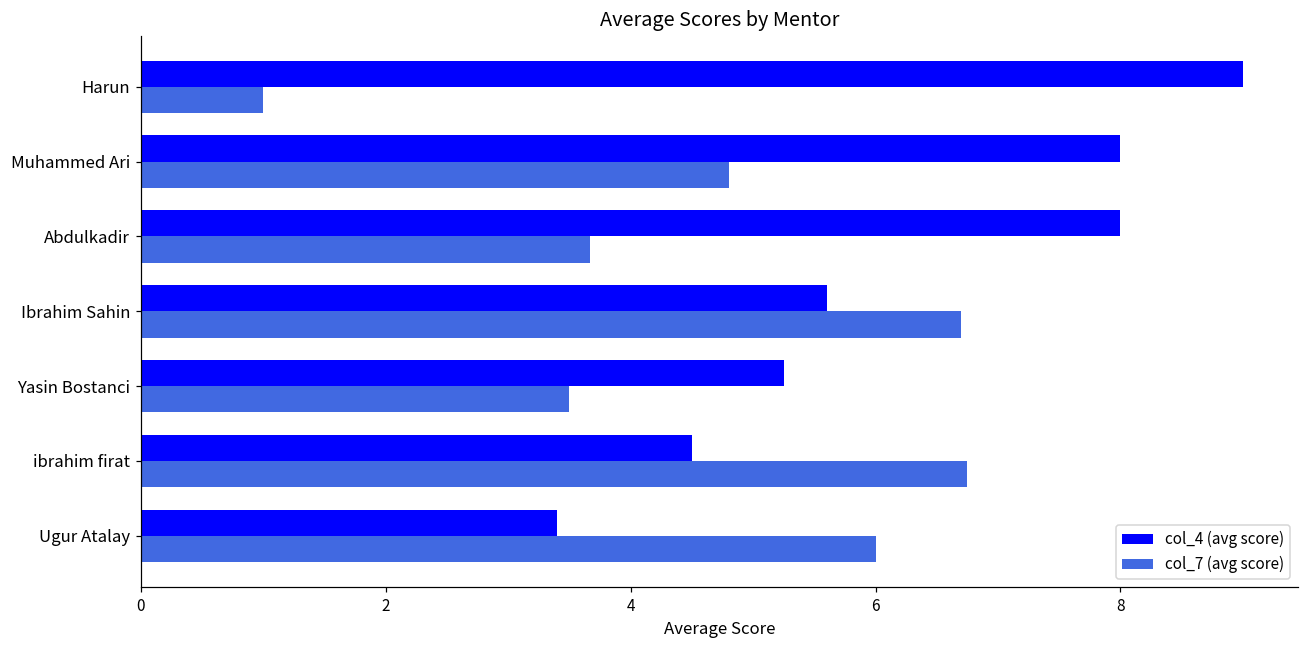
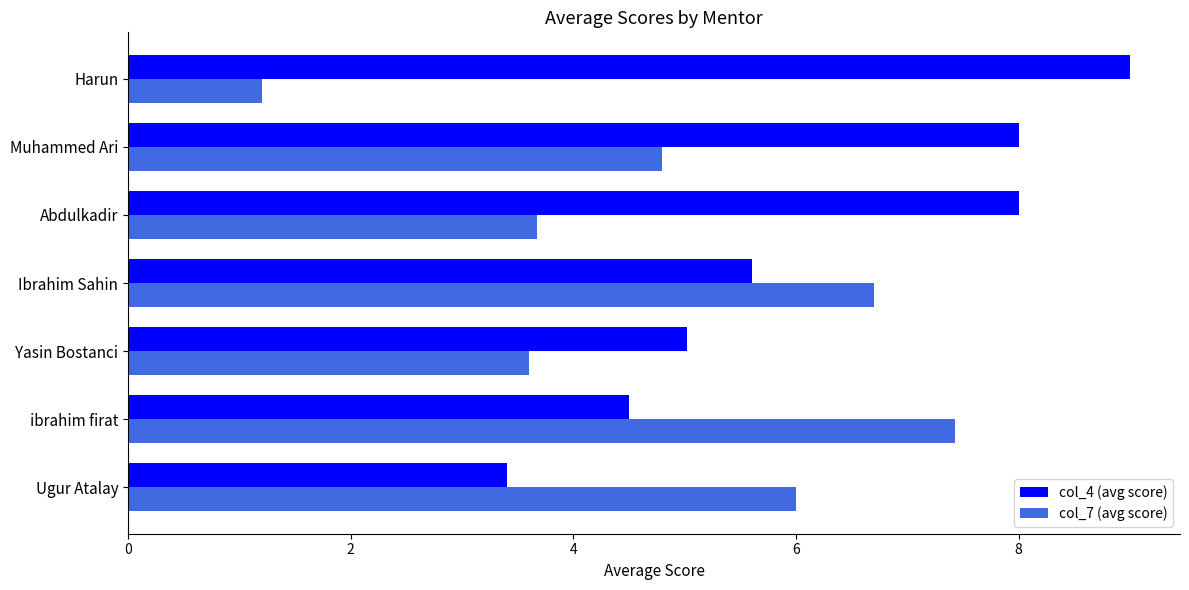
col_7 (avg score), Harun: 1.0 -> 1.2
col_4 (avg score), Yasin Bostanci: 5.25 -> 5.02
col_7 (avg score), Yasin Bostanci: 3.5 -> 3.6
col_7 (avg score), ibrahim firat: 6.75 -> 7.43
